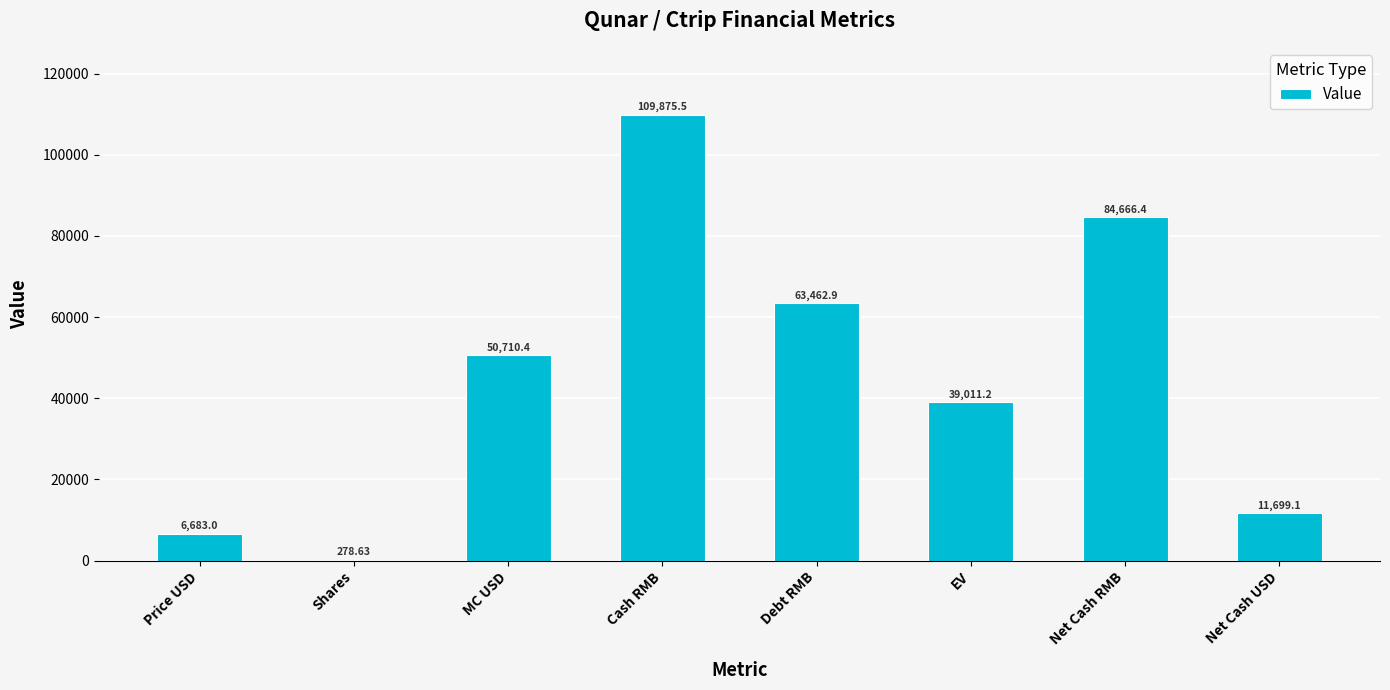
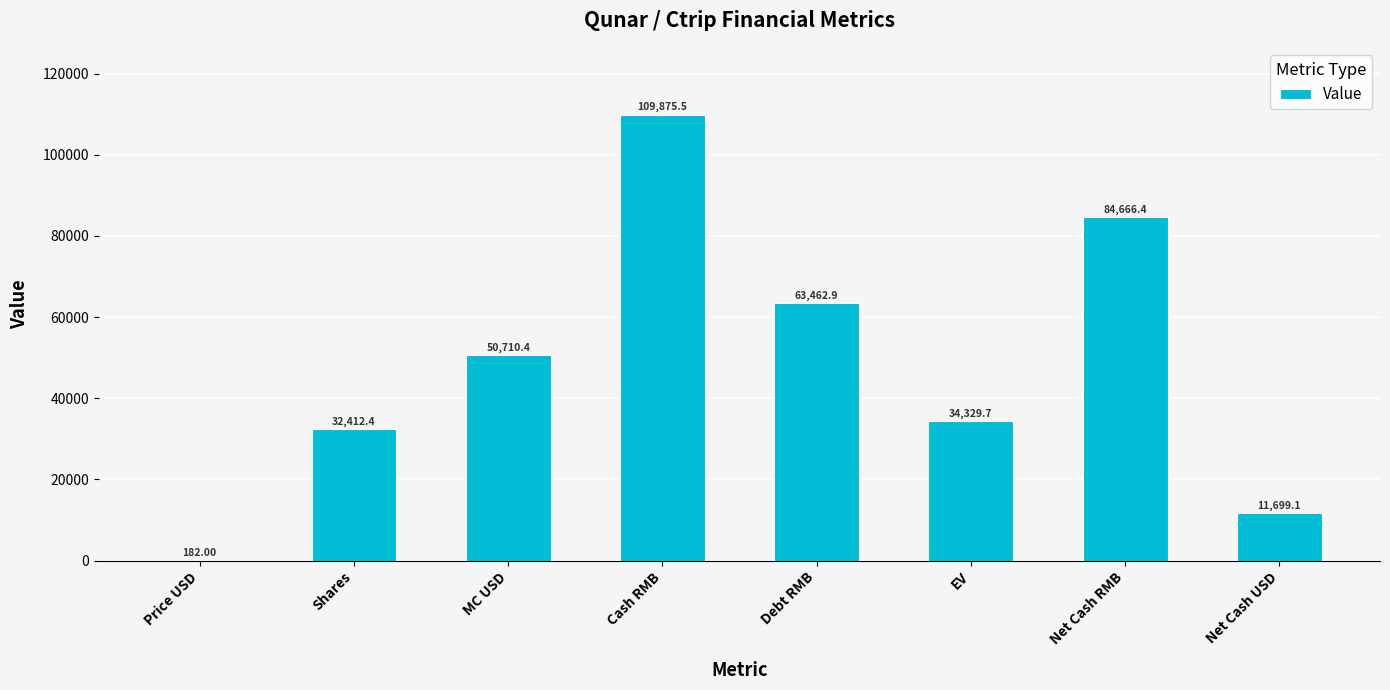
Price USD: 6,683.0 -> 182.00
Shares: 278.63 -> 32,412.4
EV: 39,011.2 -> 34,329.7
